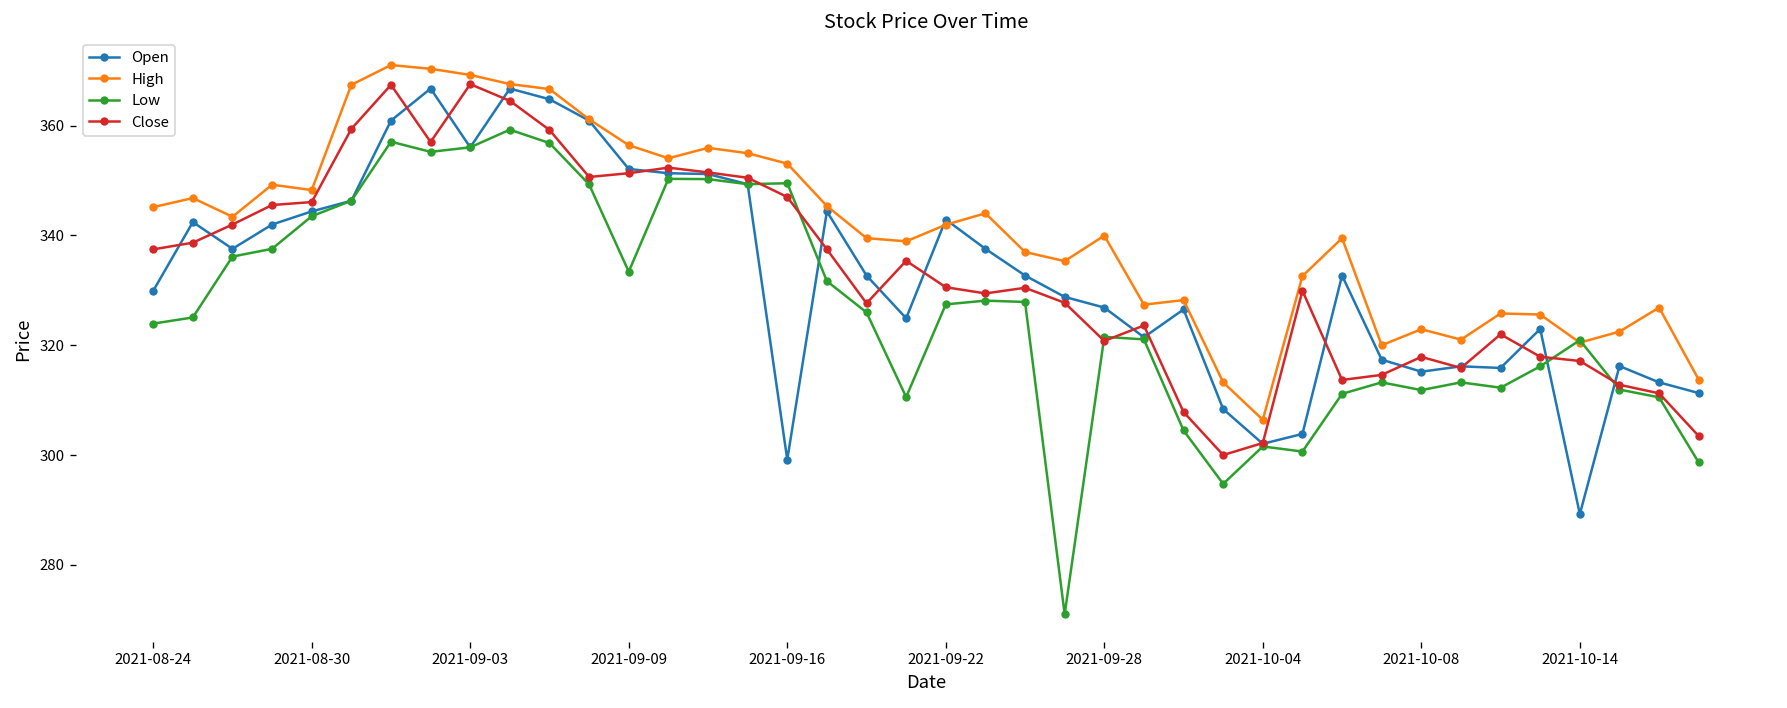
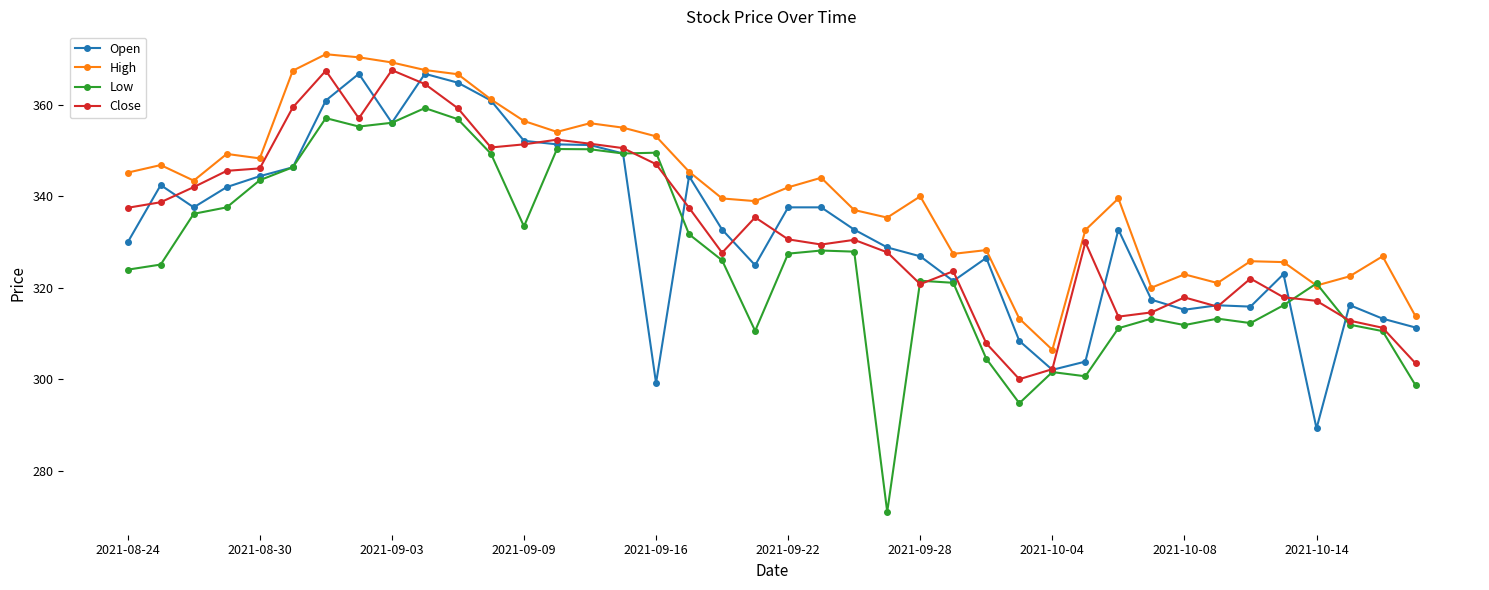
Open, 2021-09-22: 343 -> 338
